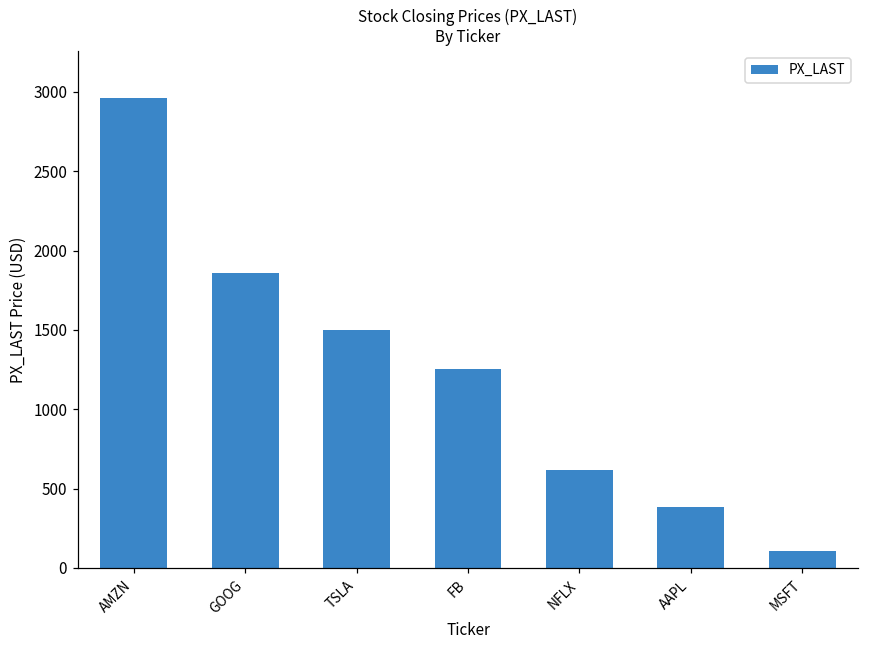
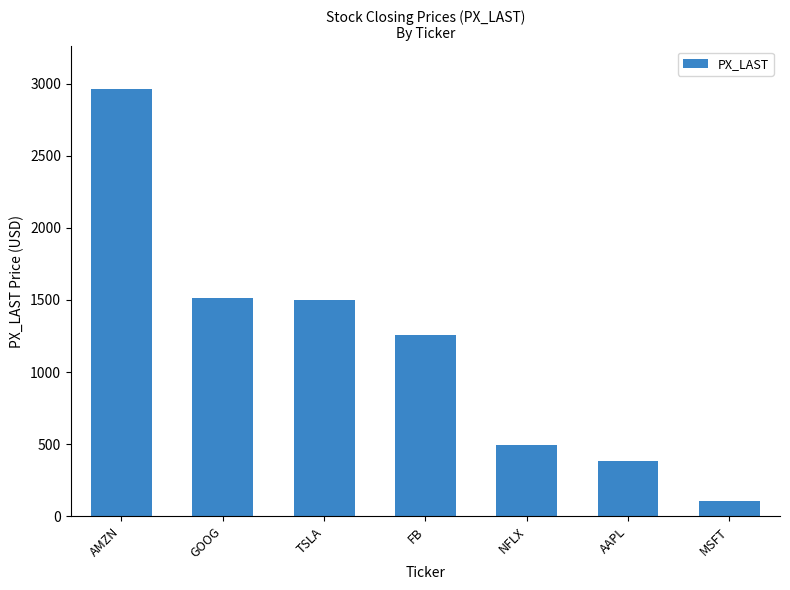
GOOG: 1860 -> 1520
NFLX: 620 -> 490
